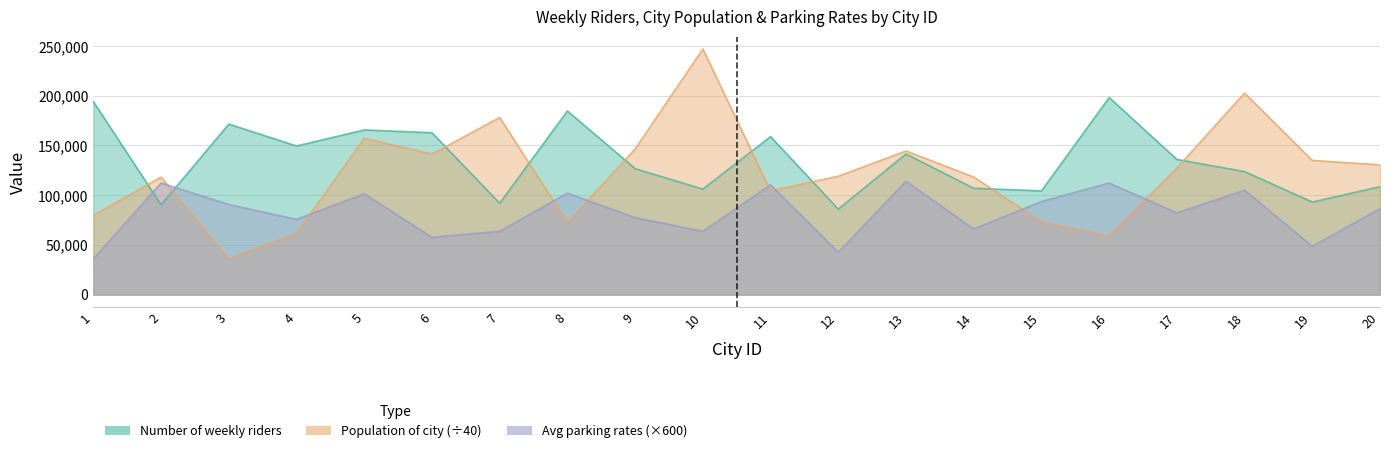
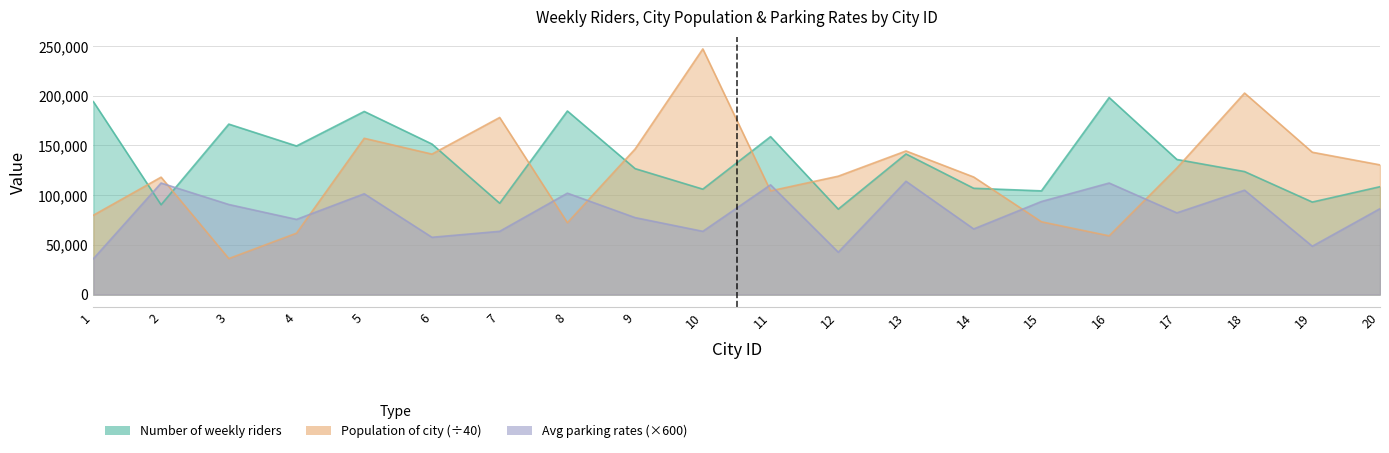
Number of weekly riders, 5: 170,000 -> 180,000
Number of weekly riders, 6: 160,000 -> 150,000
Population of city (÷40), 19: 130,000 -> 140,000
